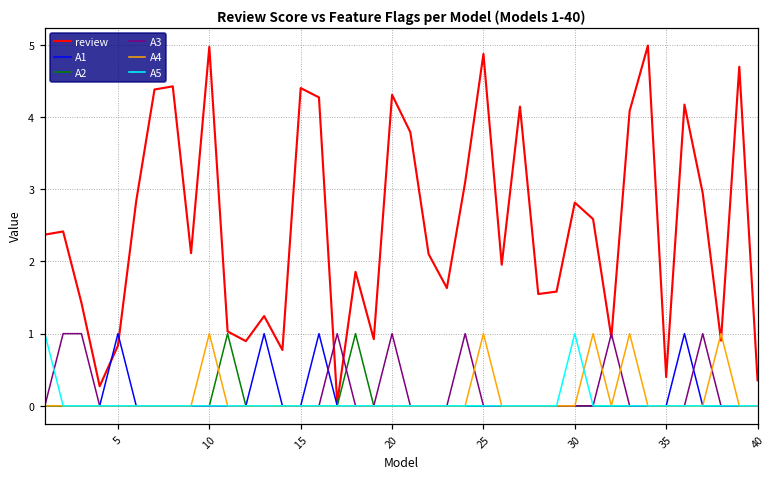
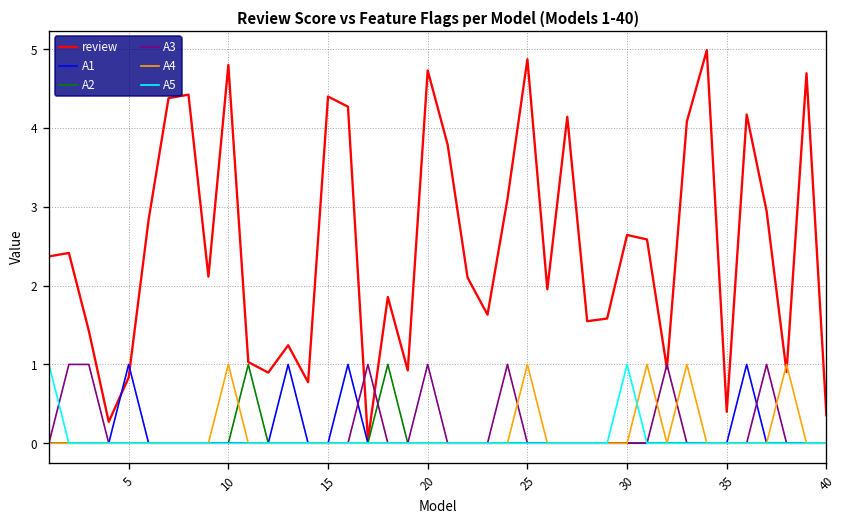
review, 10: 5.0 -> 4.8
review, 20: 4.3 -> 4.7
review, 30: 2.8 -> 2.6
